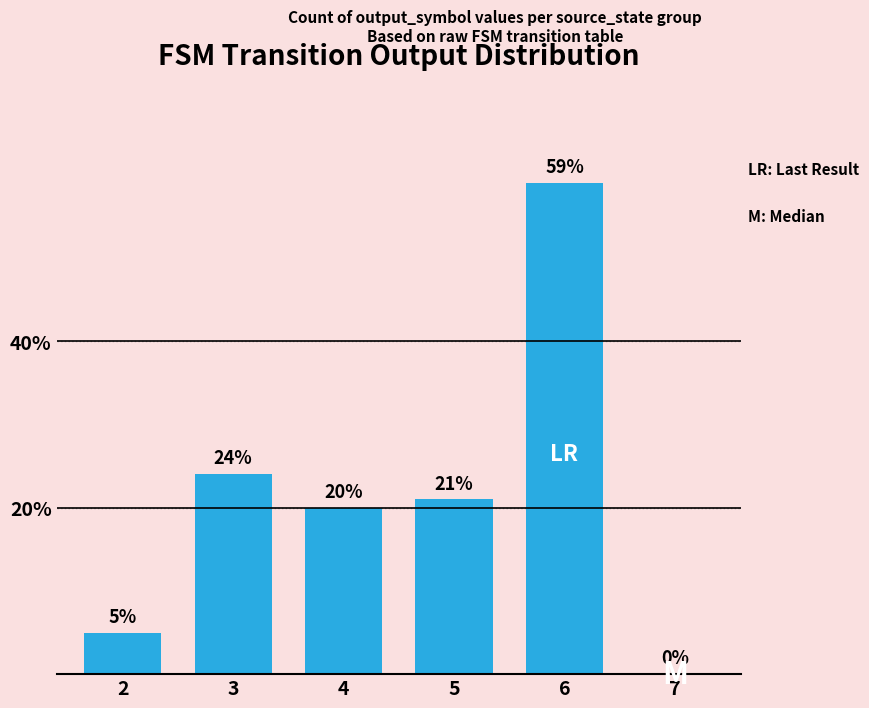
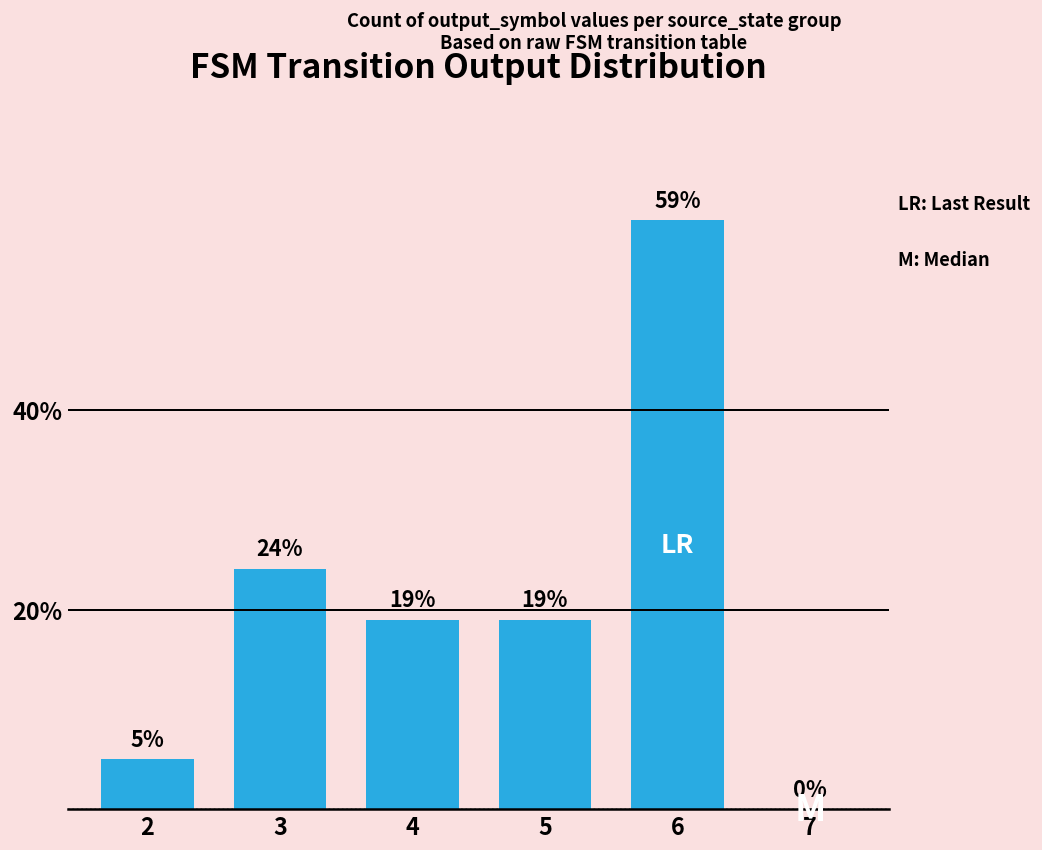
4: 20% -> 19%
5: 21% -> 19%
